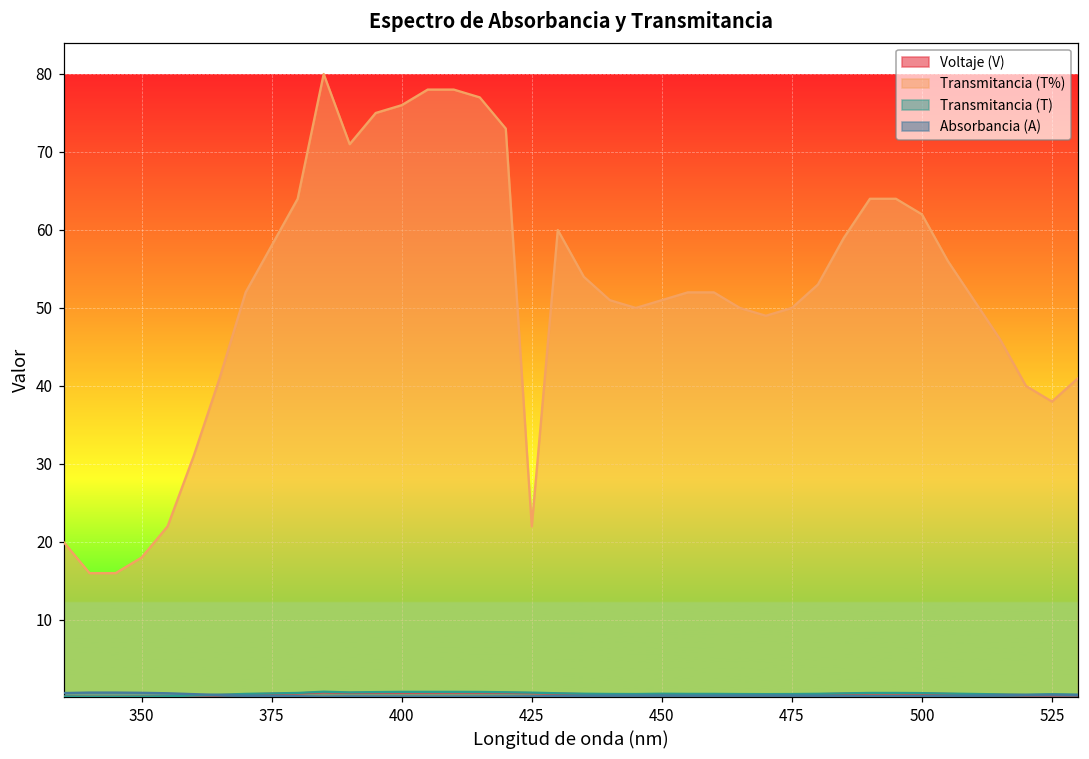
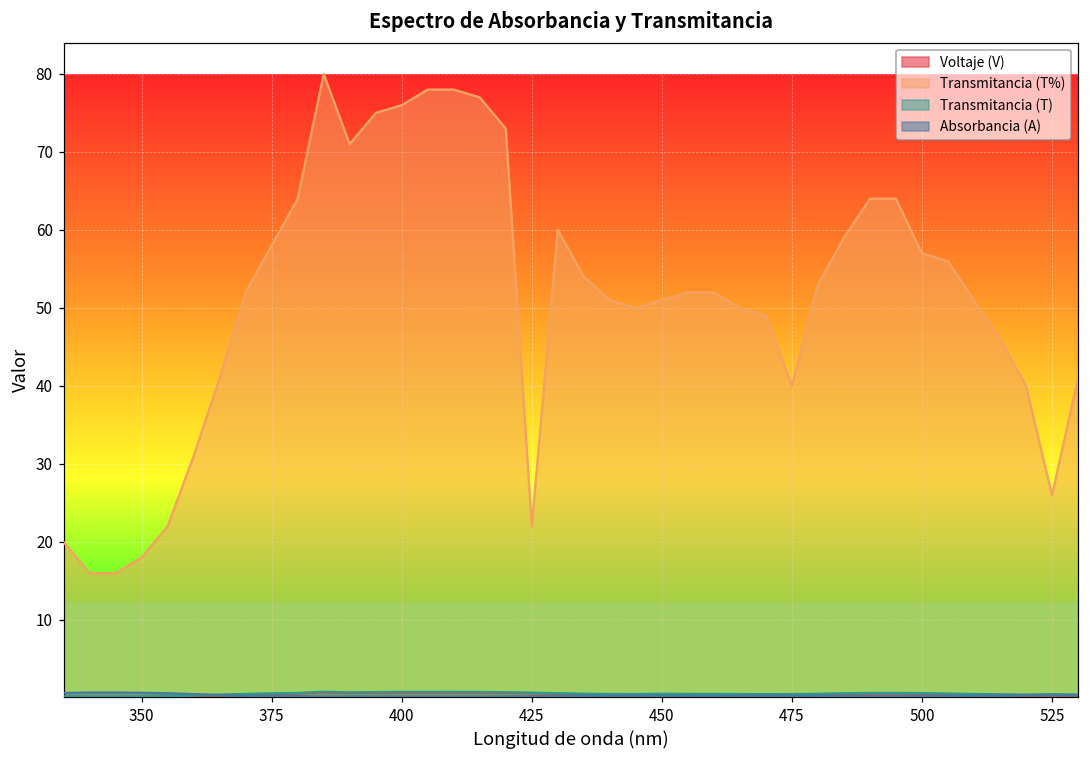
Transmitancia (T%), 475: 50 -> 40
Transmitancia (T%), 500: 62 -> 57
Transmitancia (T%), 525: 38 -> 26
